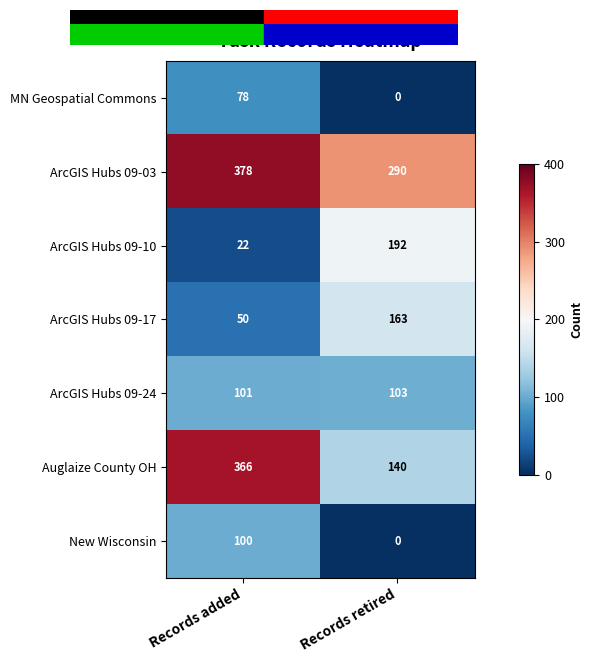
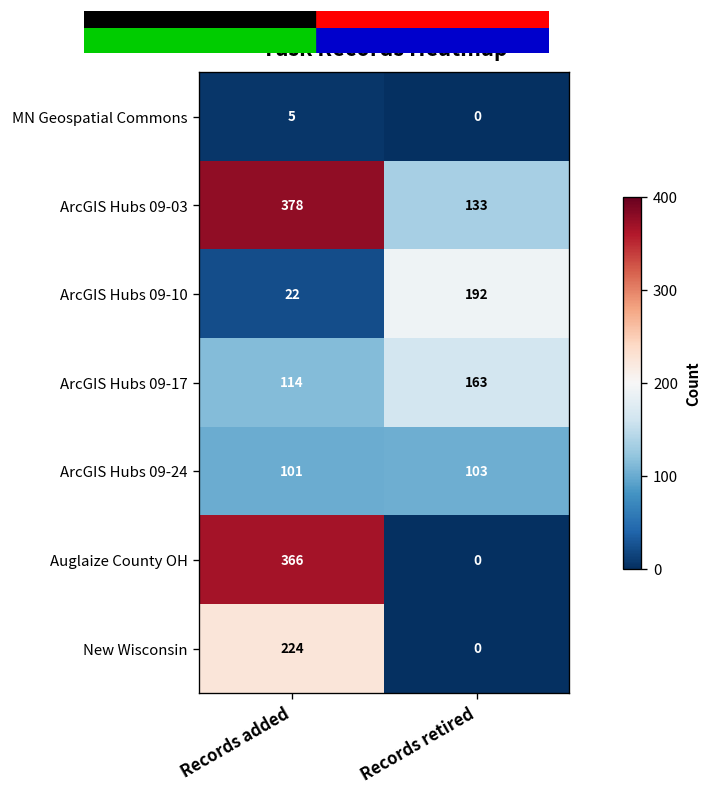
MN Geospatial Commons, Records added: 78 -> 5
ArcGIS Hubs 09-03, Records retired: 290 -> 133
ArcGIS Hubs 09-17, Records added: 50 -> 114
Auglaize County OH, Records retired: 140 -> 0
New Wisconsin, Records added: 100 -> 224
